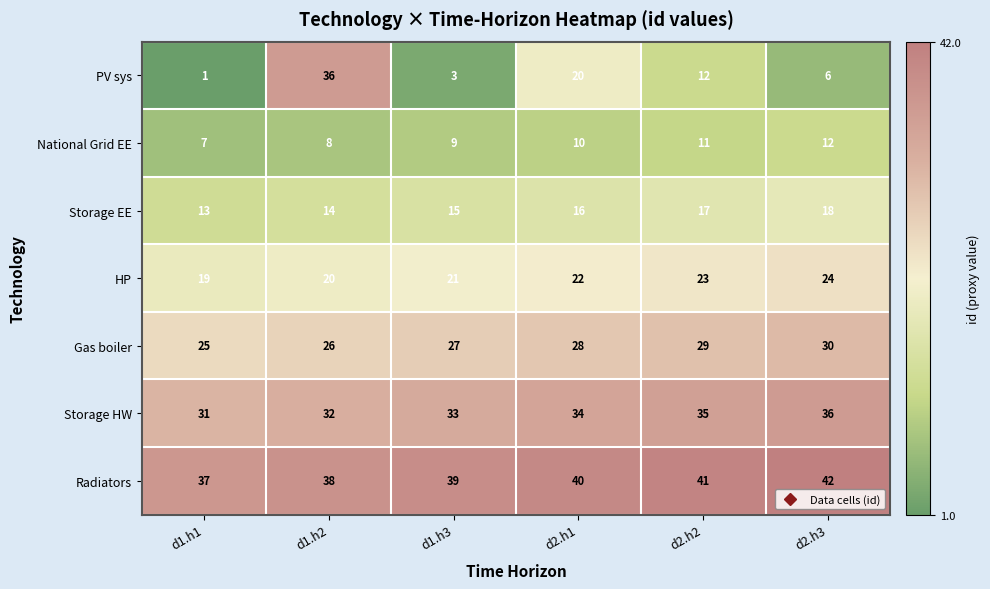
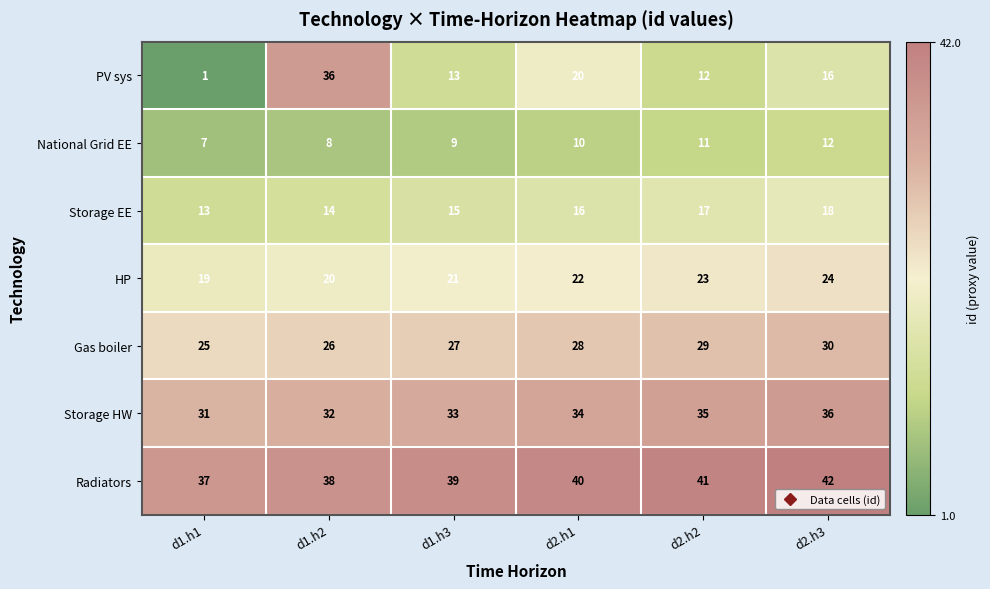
PV sys, d1.h3: 3 -> 13
PV sys, d2.h3: 6 -> 16
